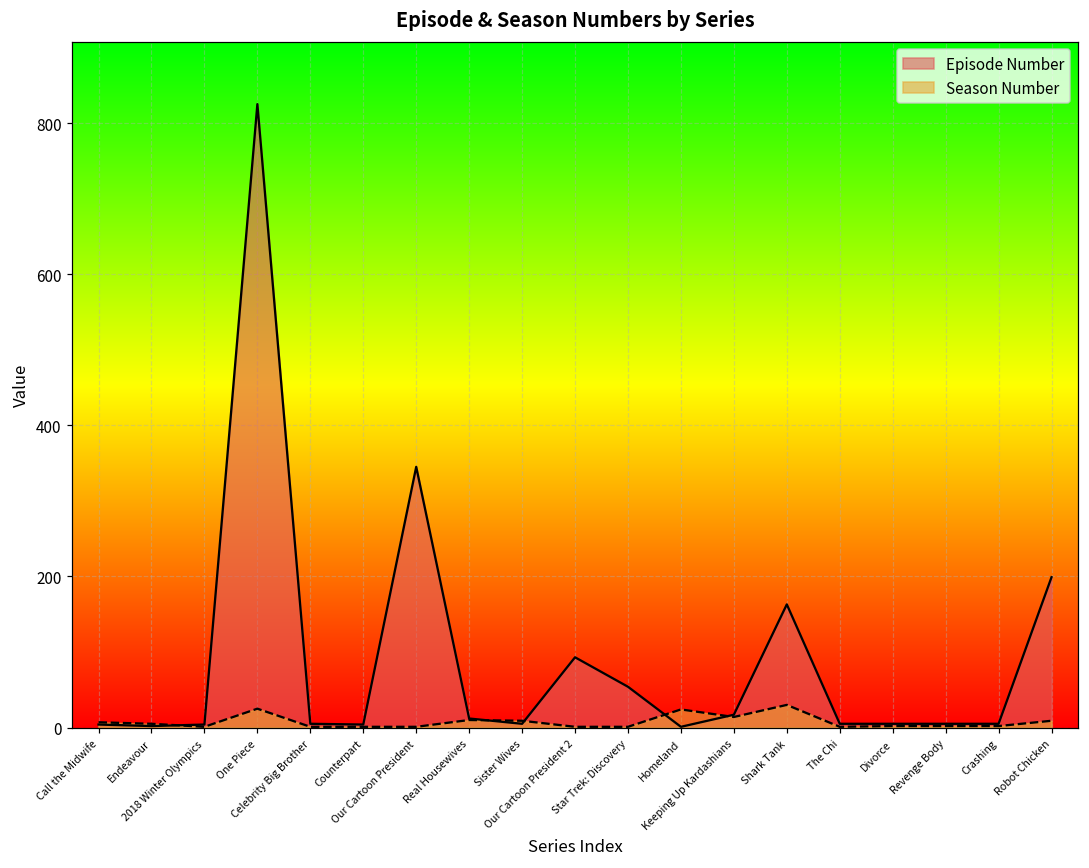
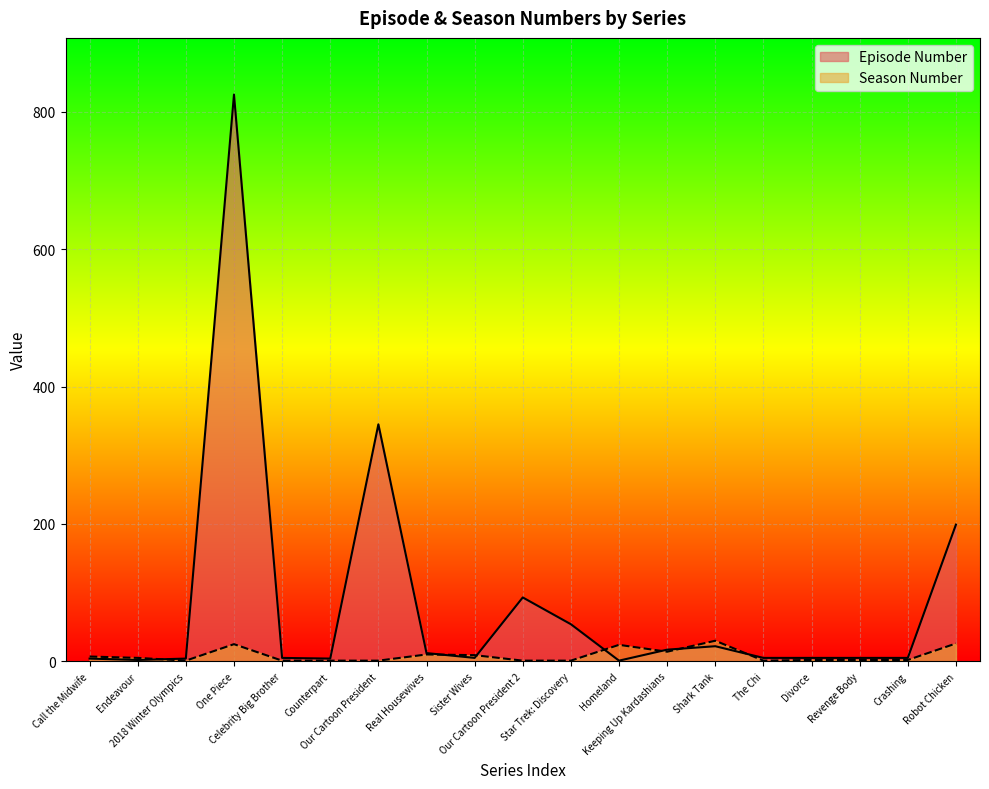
Episode Number, Shark Tank: 160 -> 20
Season Number, Robot Chicken: 10 -> 30
